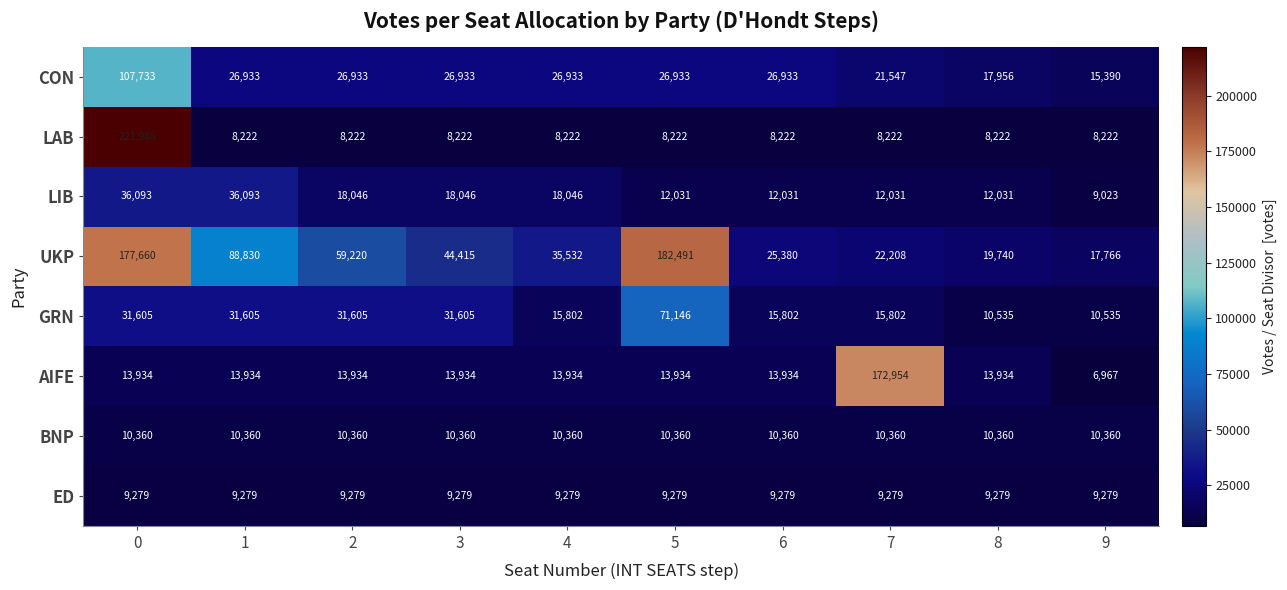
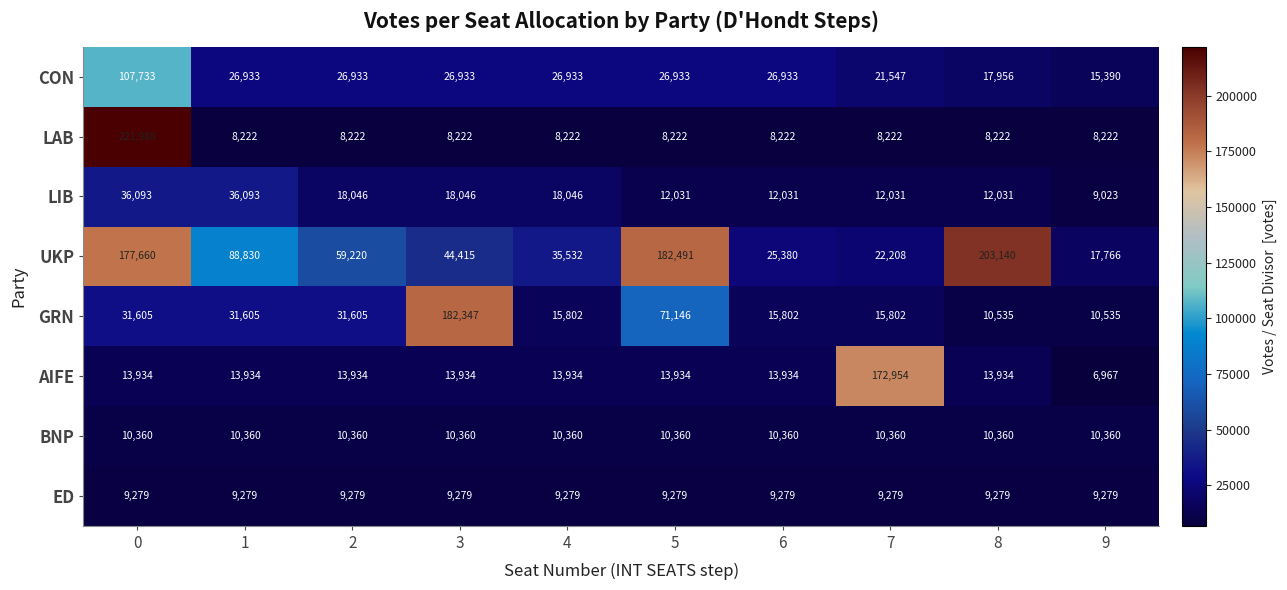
UKP, 8: 19,740 -> 203,140
GRN, 3: 31,605 -> 182,347
